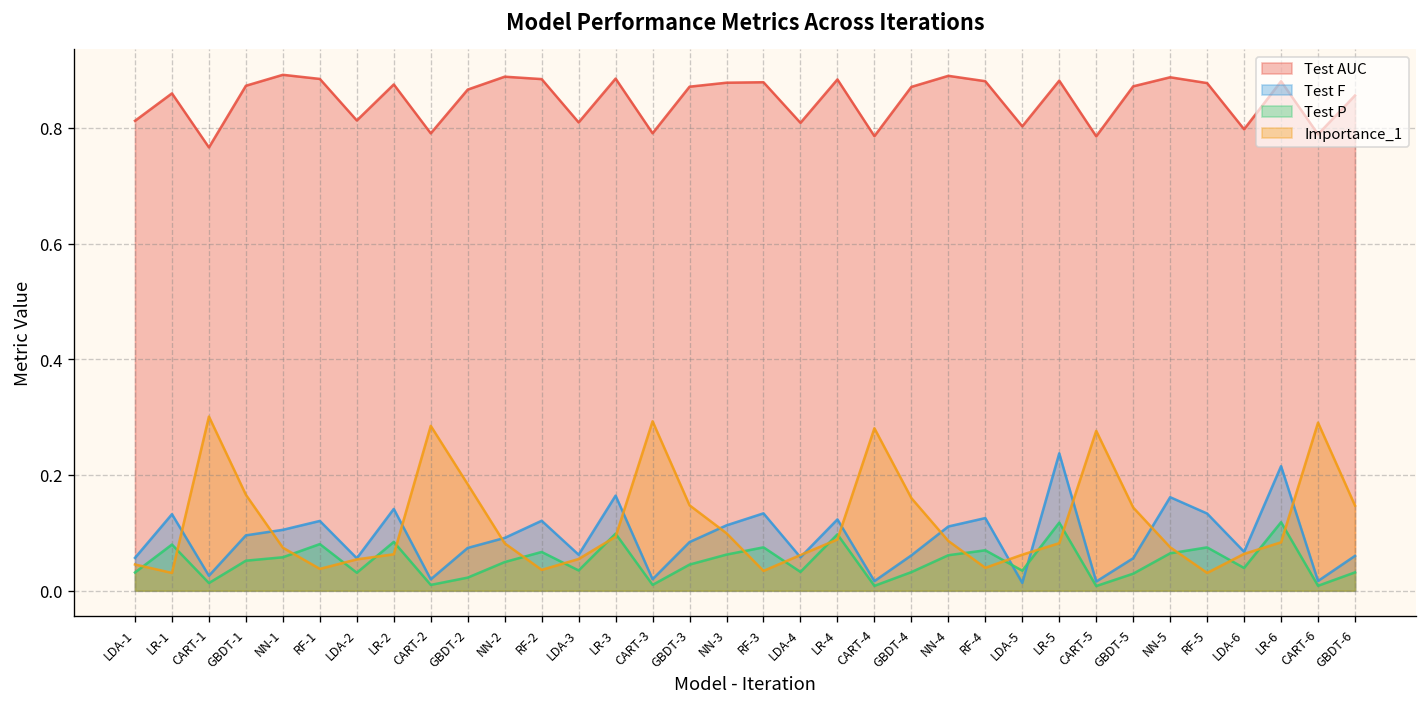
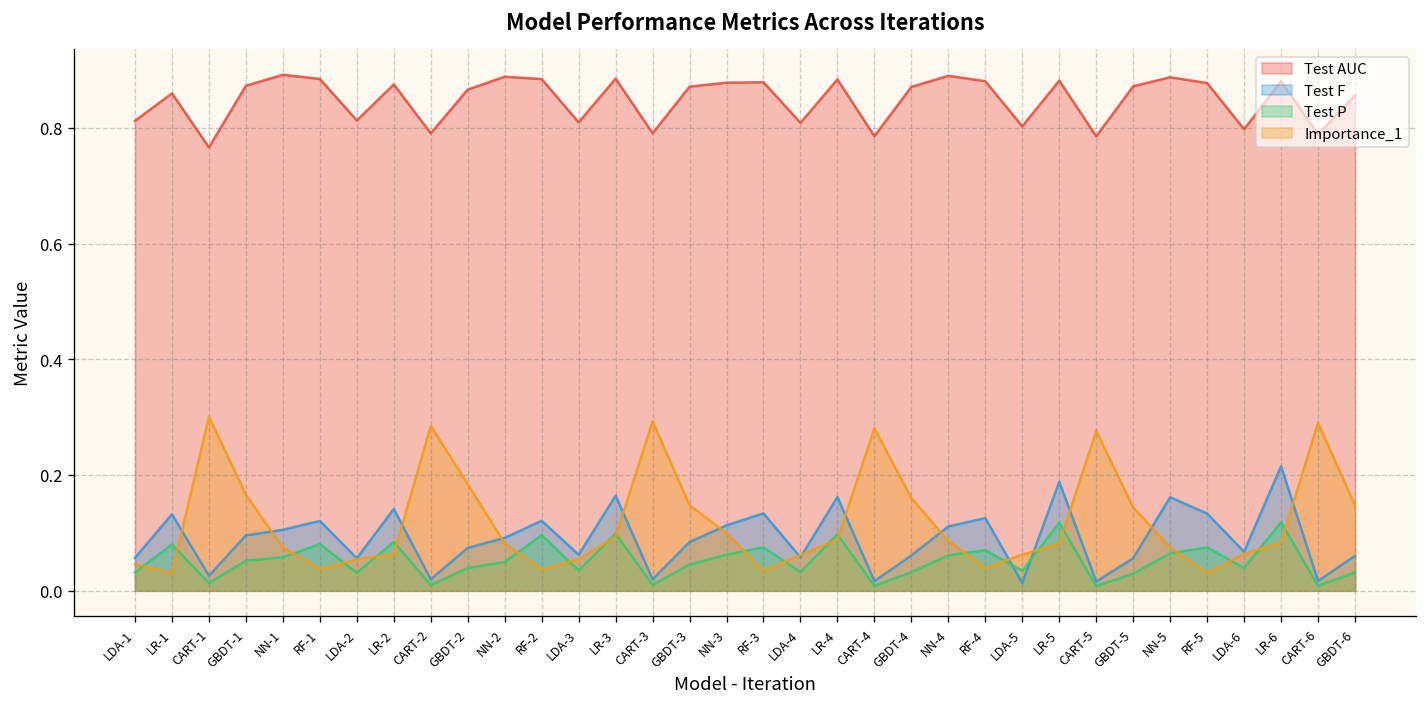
Test P, GBDT-2: 0.02 -> 0.04
Test P, RF-2: 0.07 -> 0.10
Test F, LR-4: 0.12 -> 0.16
Test F, LR-5: 0.24 -> 0.19
